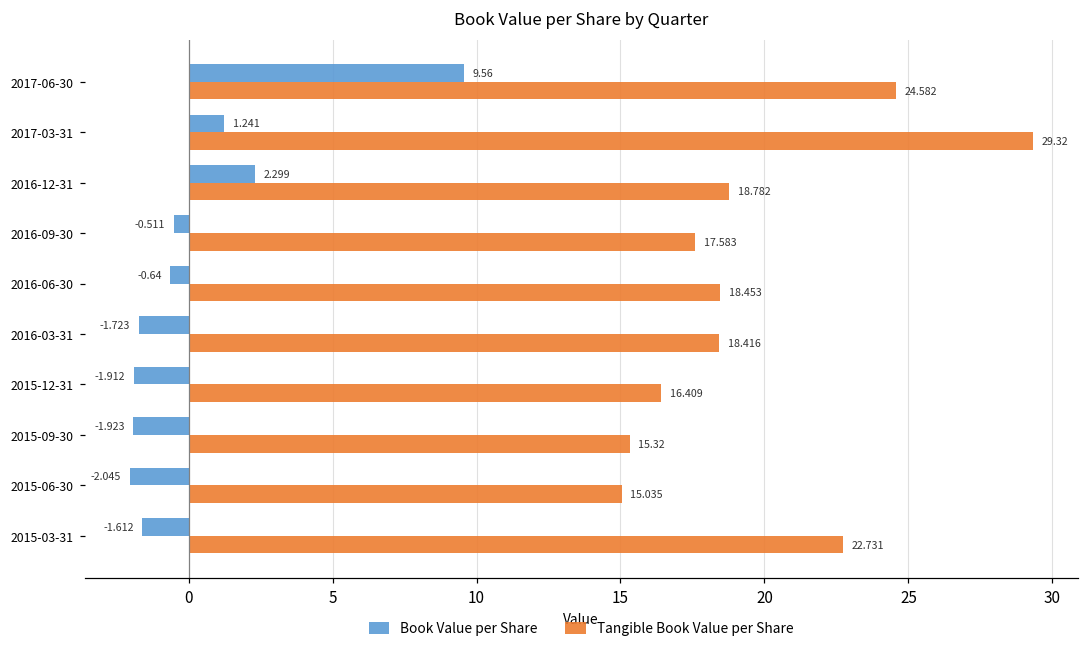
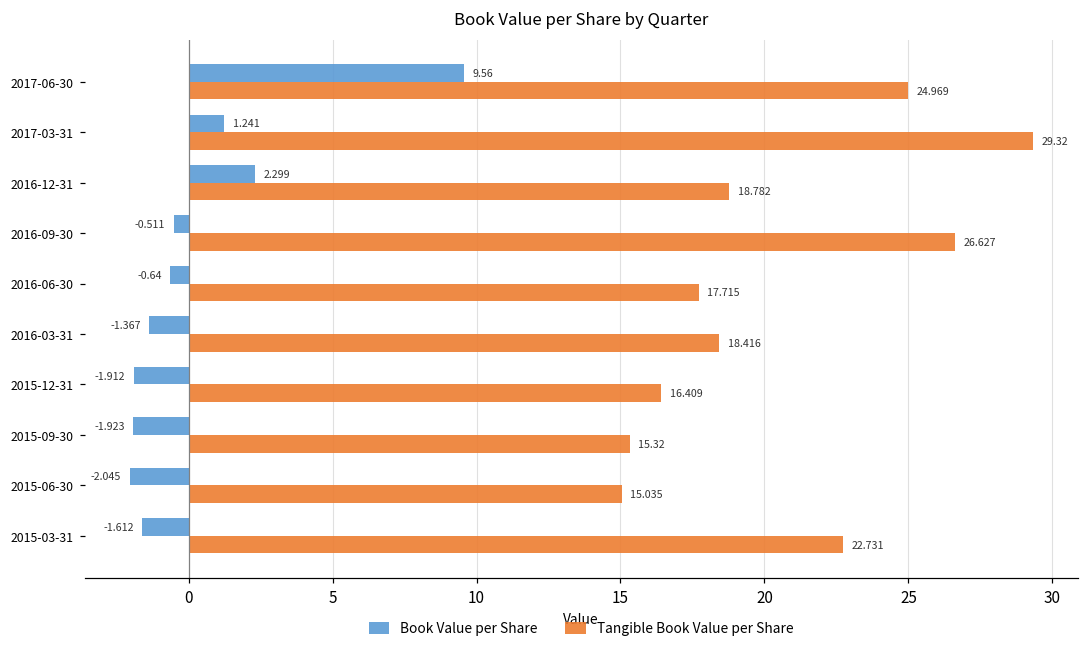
Tangible Book Value per Share, 2017-06-30: 24.582 -> 24.969
Tangible Book Value per Share, 2016-09-30: 17.583 -> 26.627
Tangible Book Value per Share, 2016-06-30: 18.453 -> 17.715
Book Value per Share, 2016-03-31: -1.723 -> -1.367
